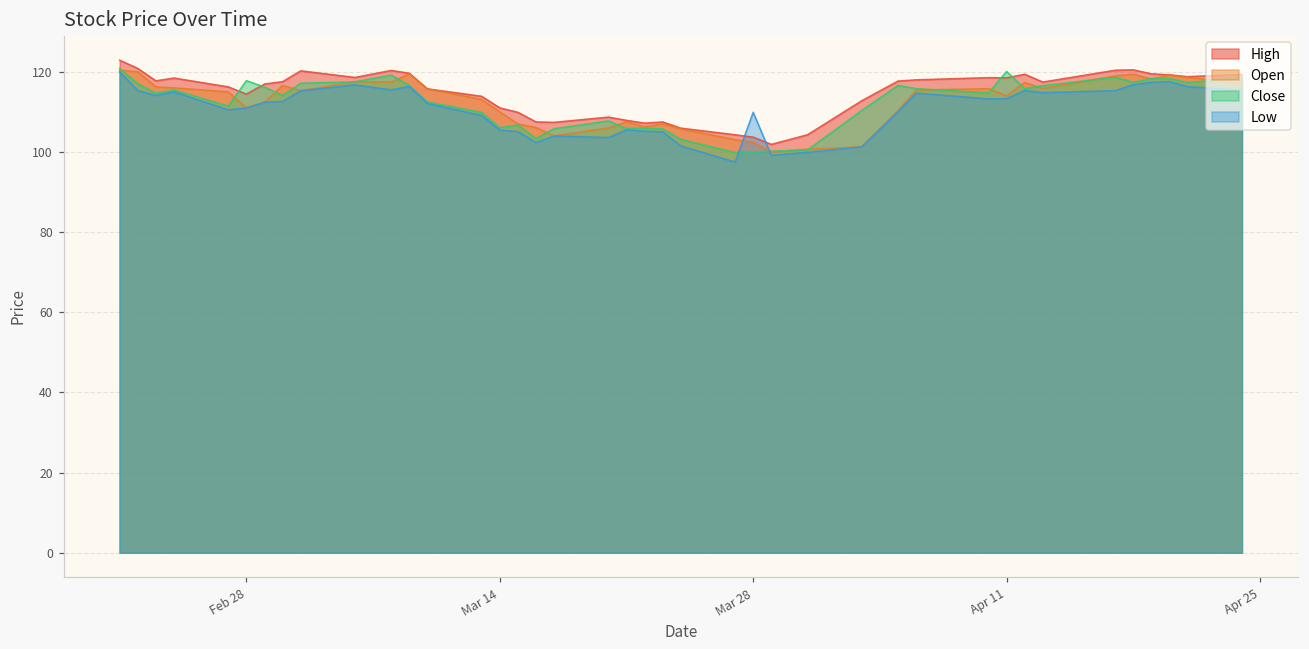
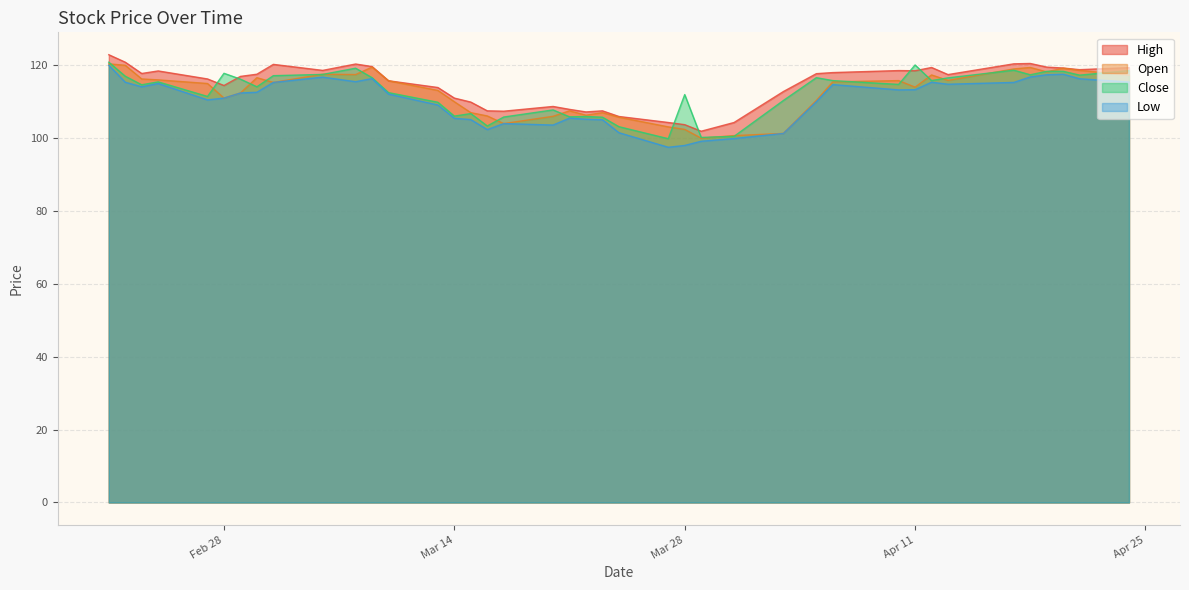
Close, Mar 28: 100 -> 112
Low, Mar 28: 110 -> 98
